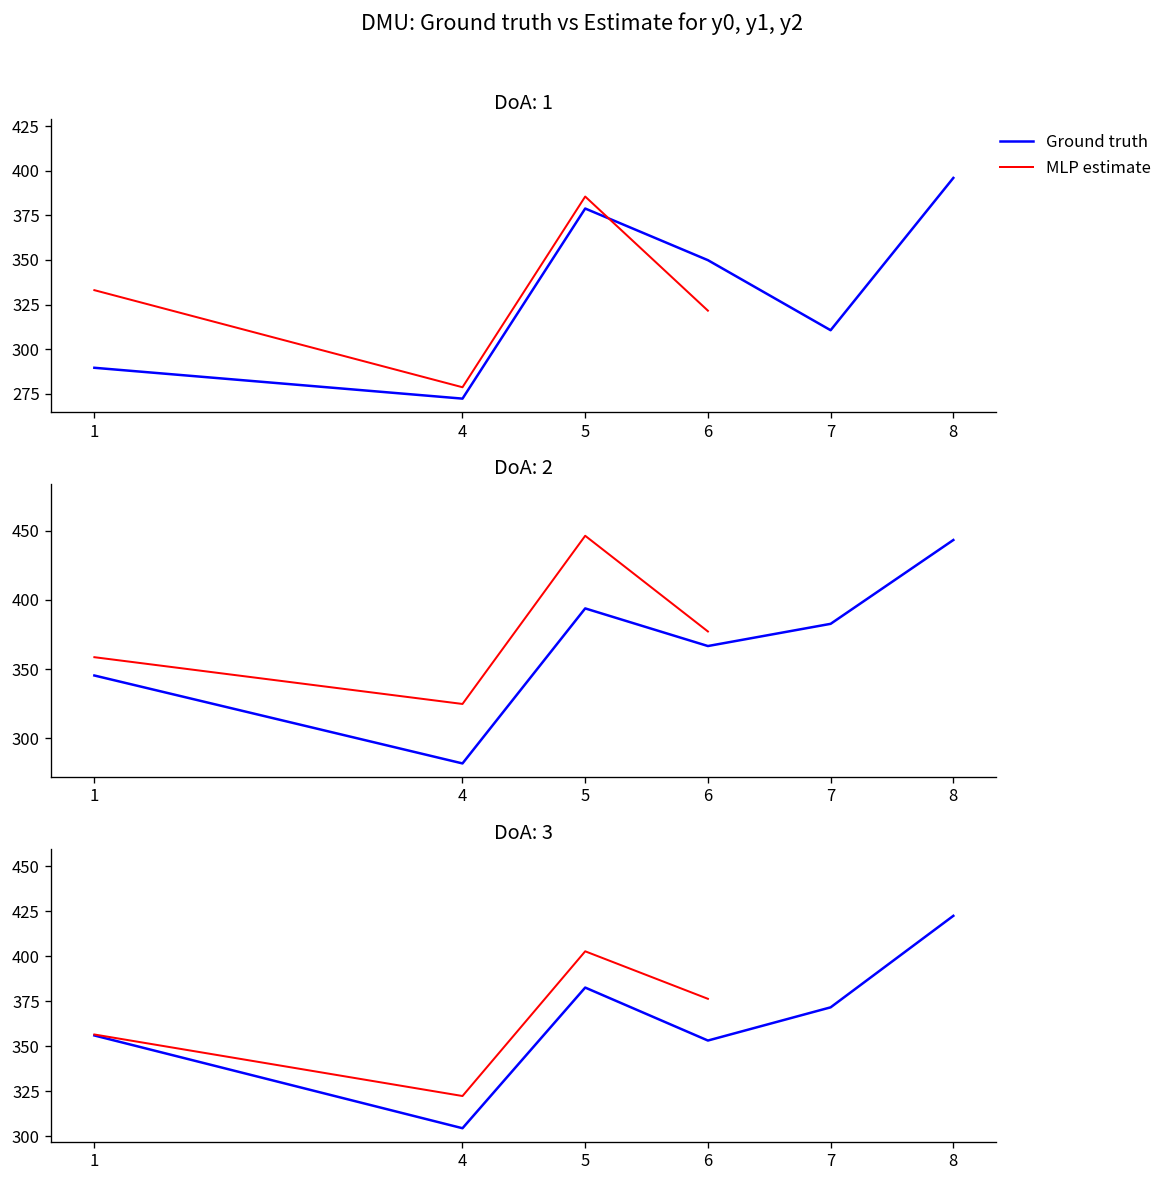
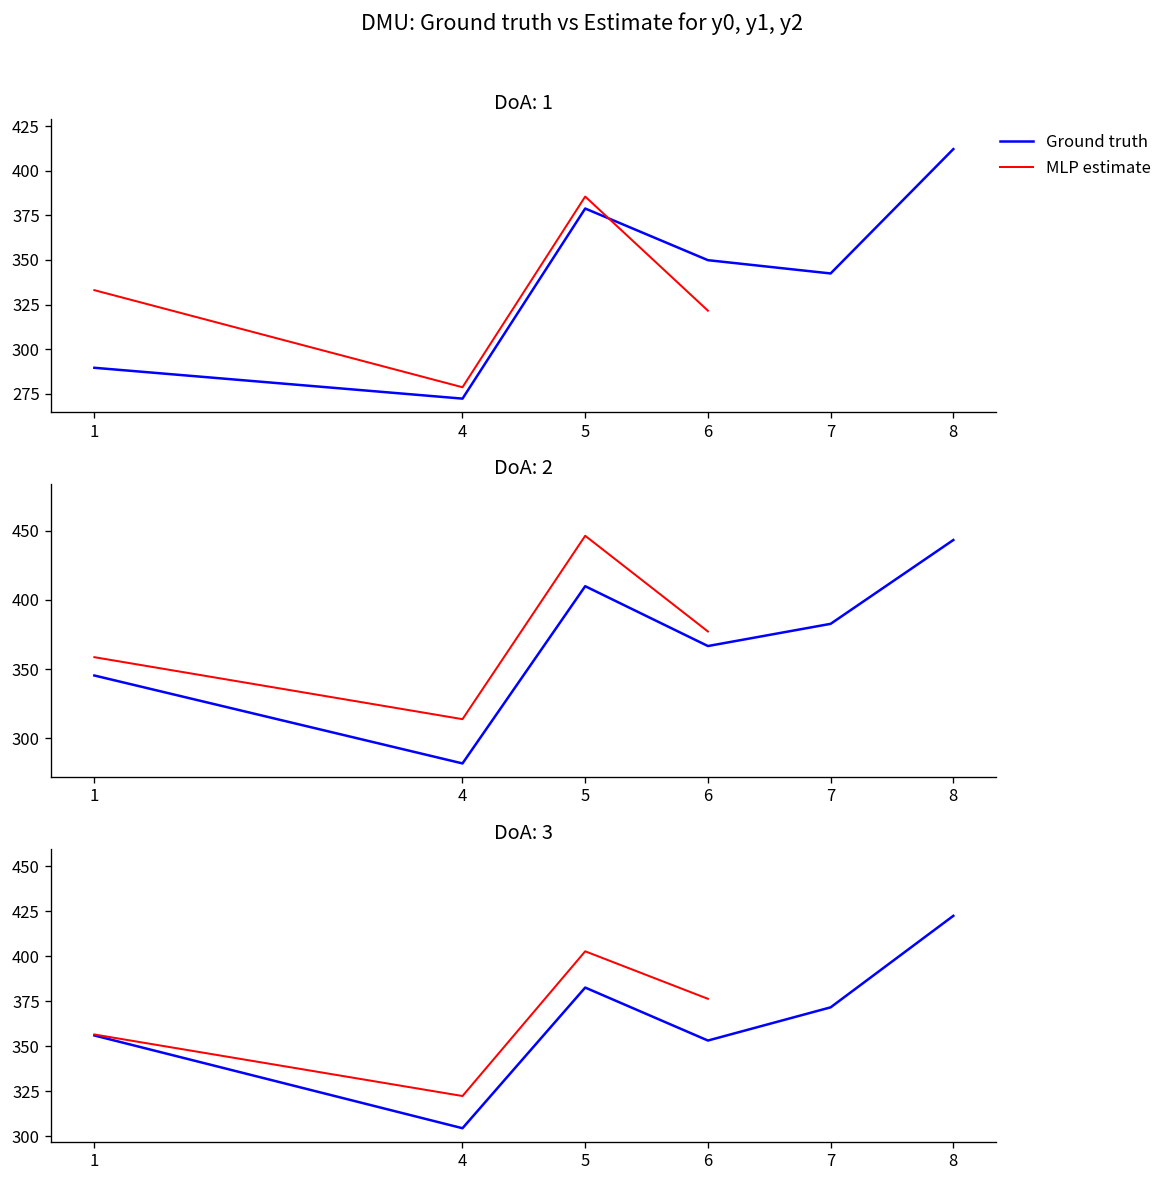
DoA: 1, Ground truth, 7: 311 -> 342
DoA: 1, Ground truth, 8: 396 -> 412
DoA: 2, MLP estimate, 4: 325 -> 314
DoA: 2, Ground truth, 5: 394 -> 410
